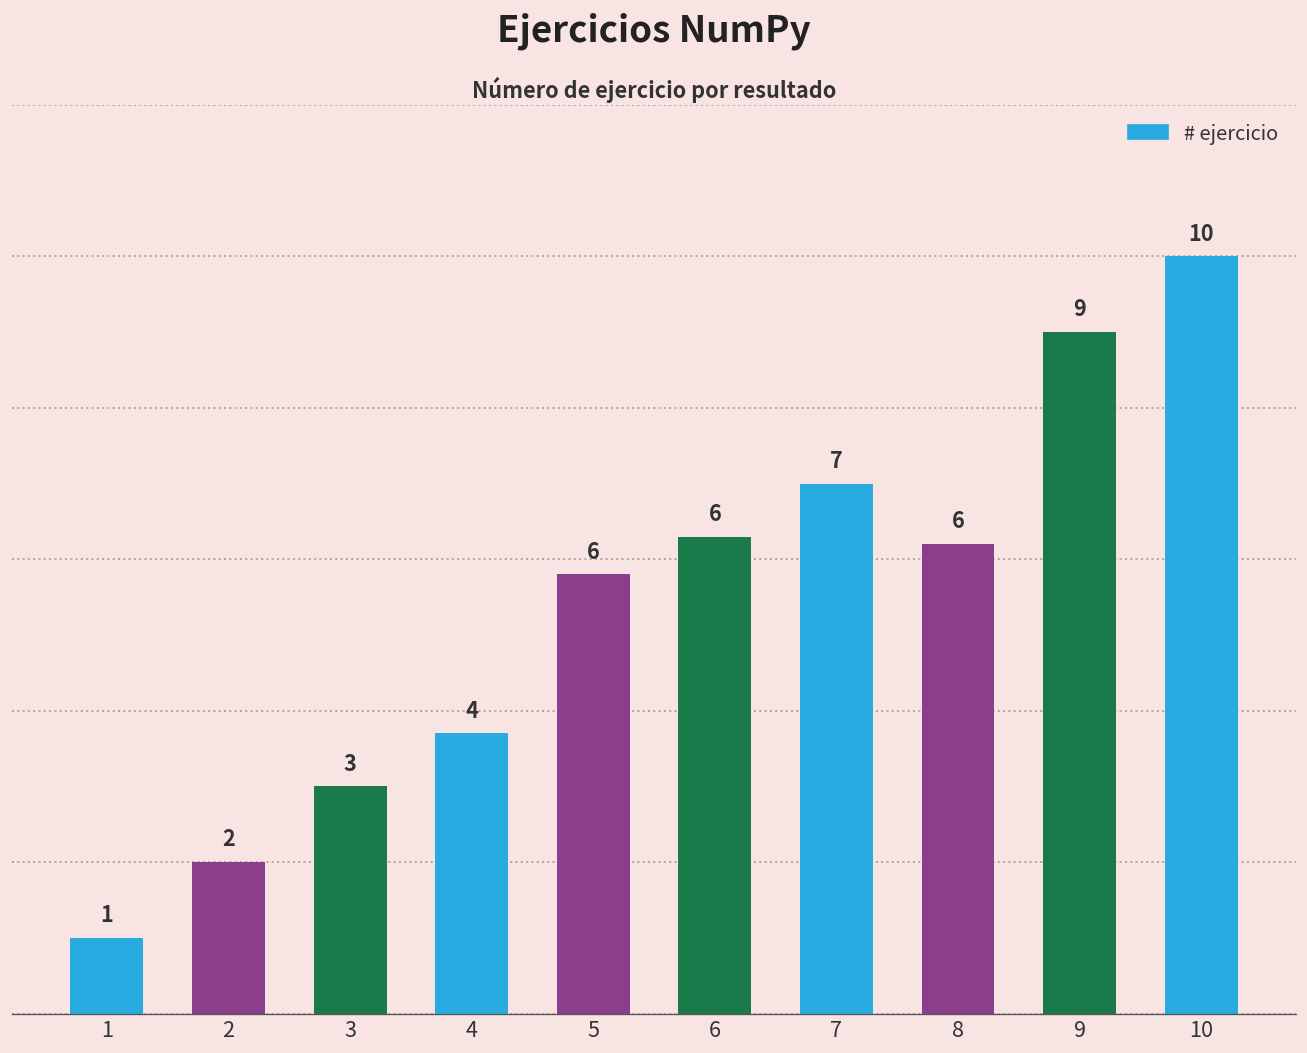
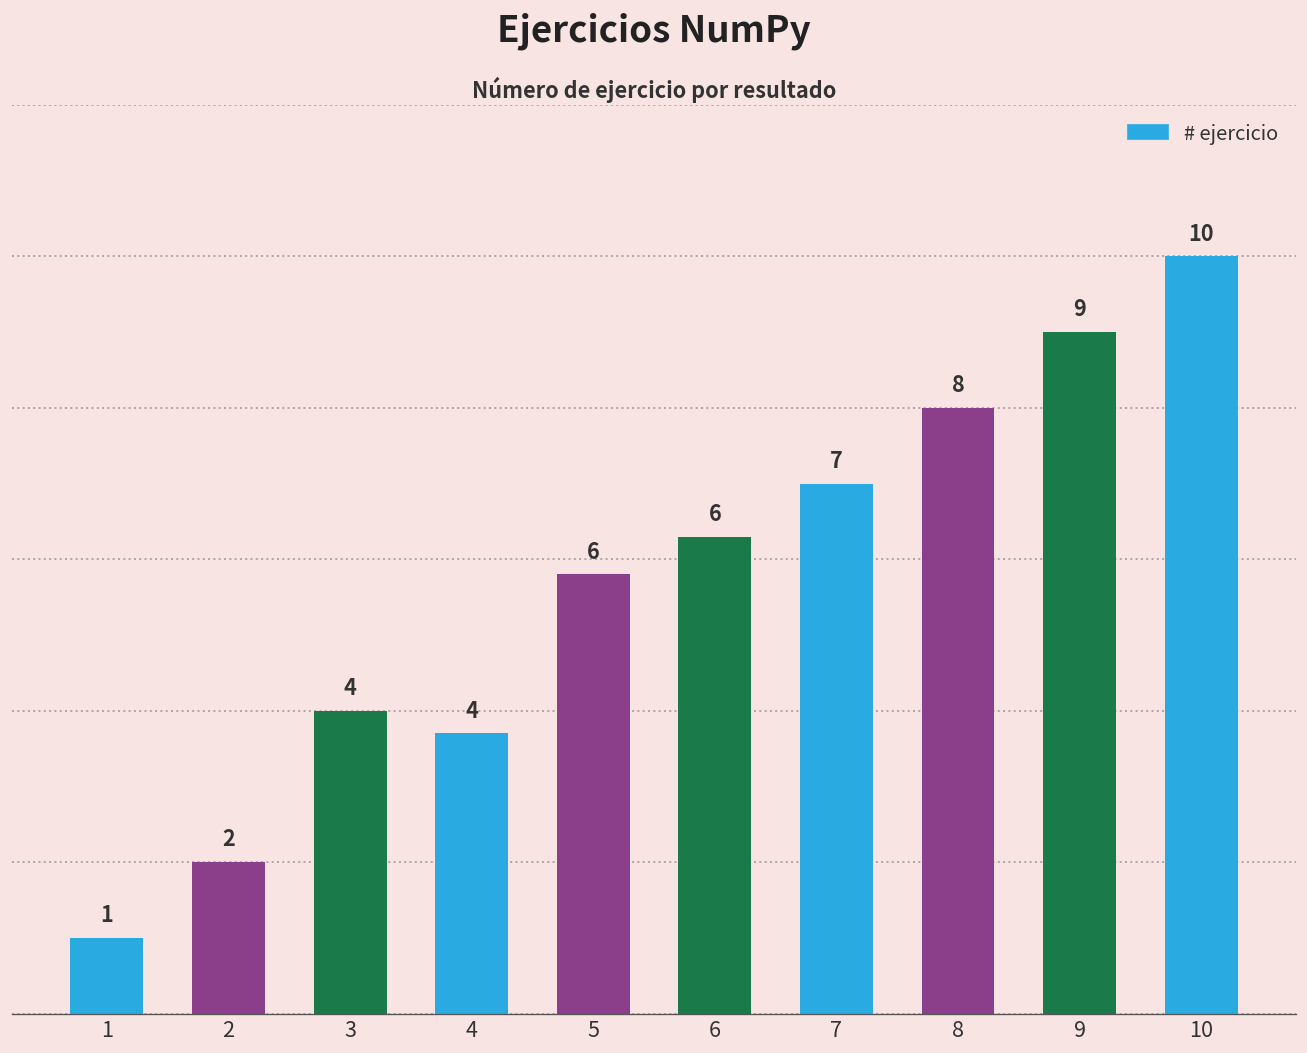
3: 3 -> 4
8: 6 -> 8
